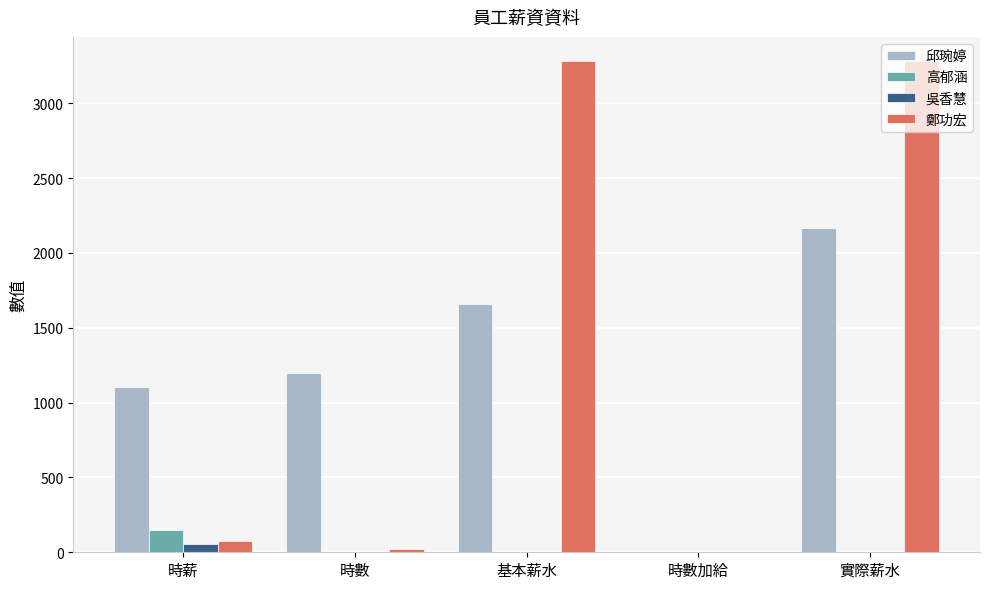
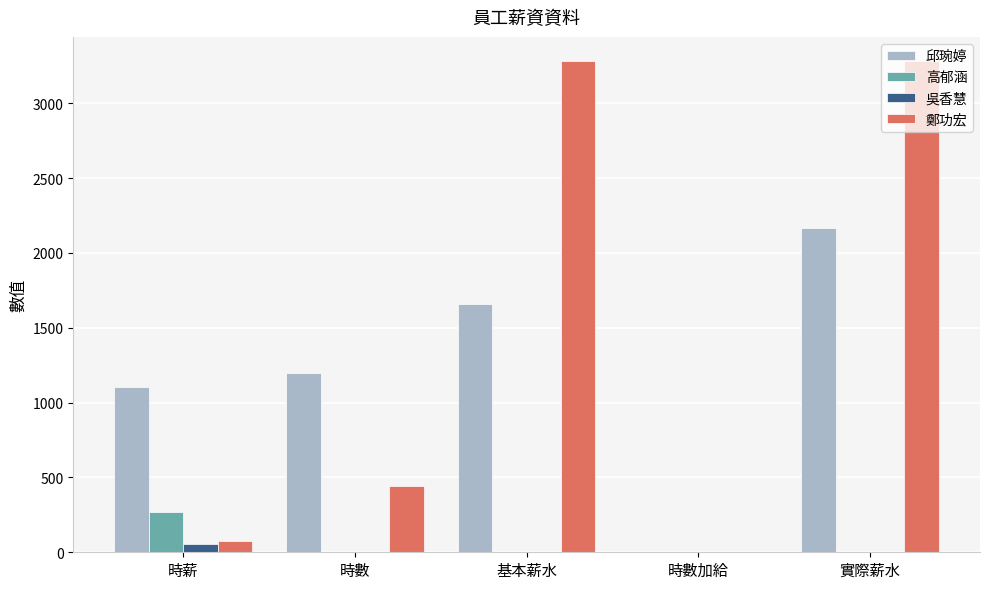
高郁涵, 時薪: 150 -> 270
鄭功宏, 時數: 20 -> 440
